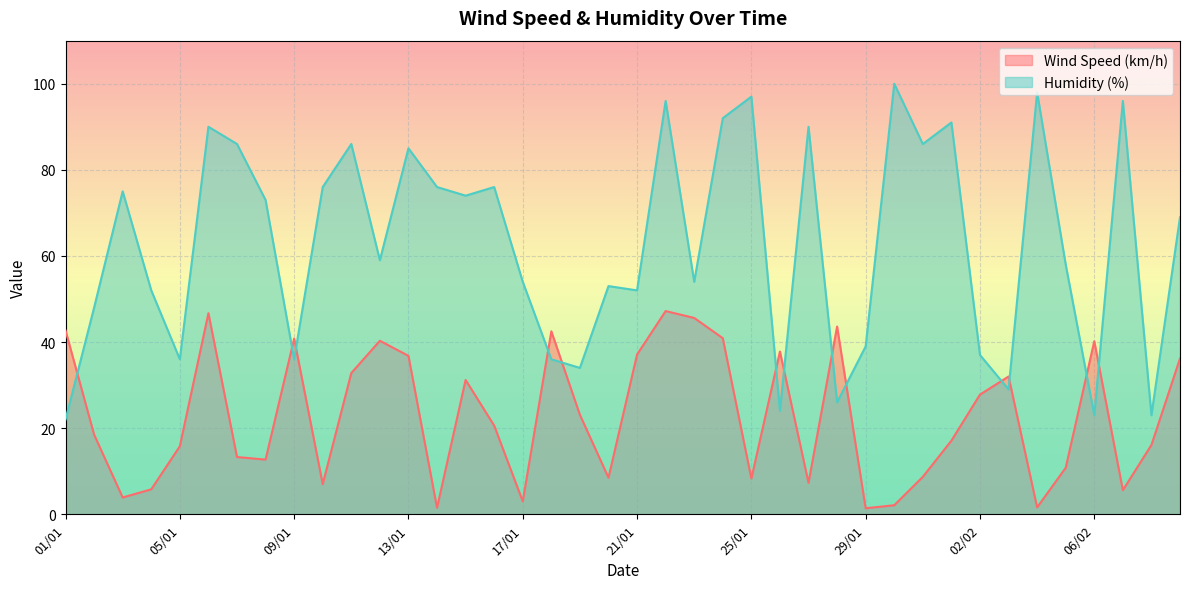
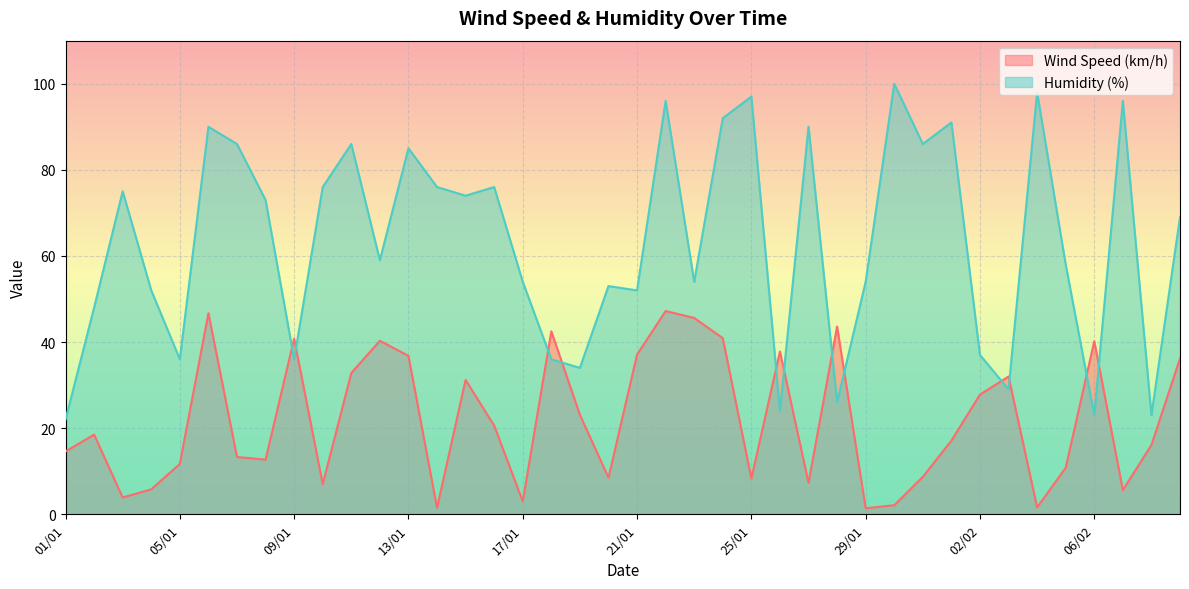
Wind Speed (km/h), 01/01: 43 -> 15
Wind Speed (km/h), 05/01: 16 -> 12
Humidity (%), 29/01: 39 -> 54
